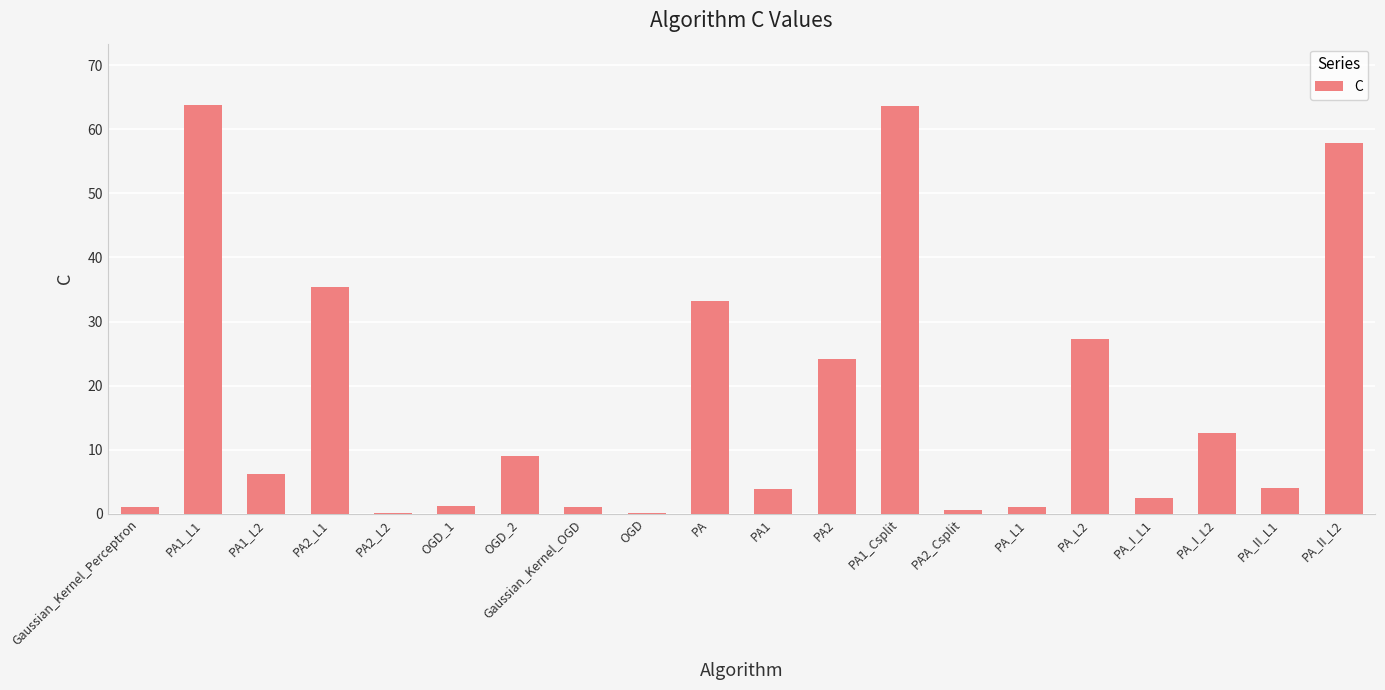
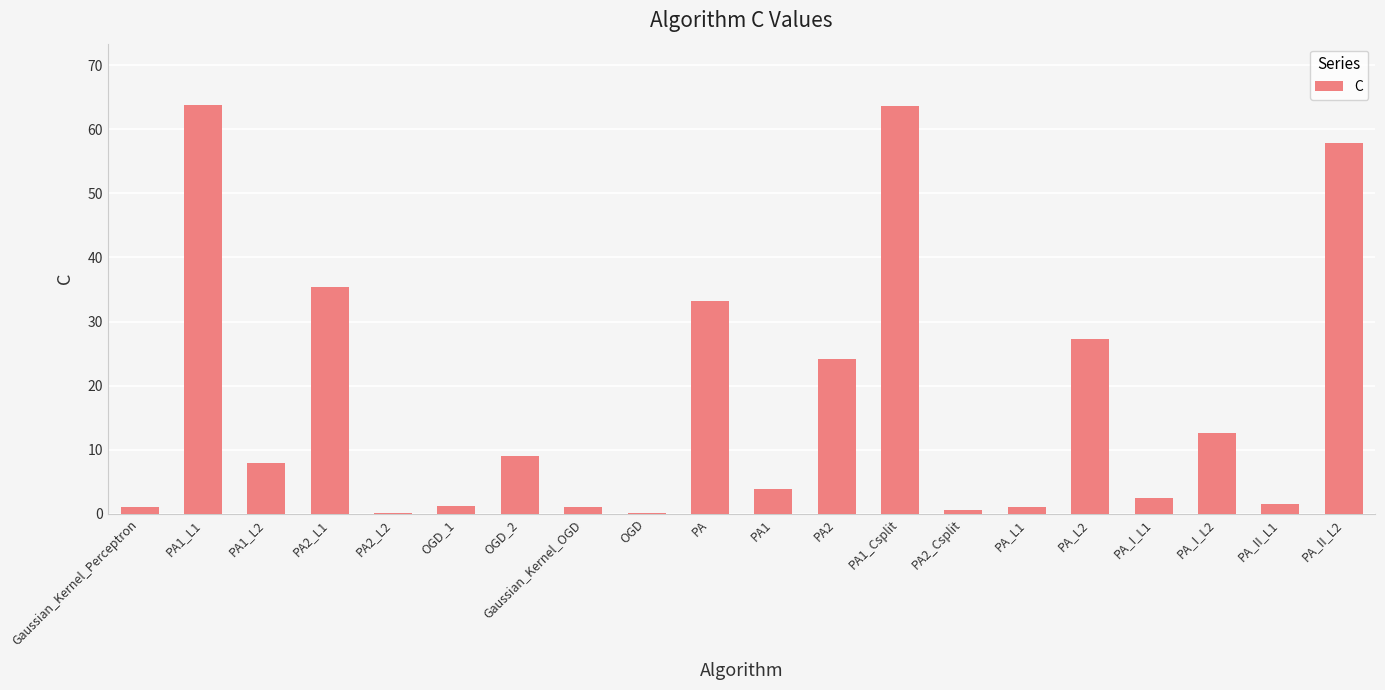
PA1_L2: 6 -> 8
PA_II_L1: 4 -> 1
